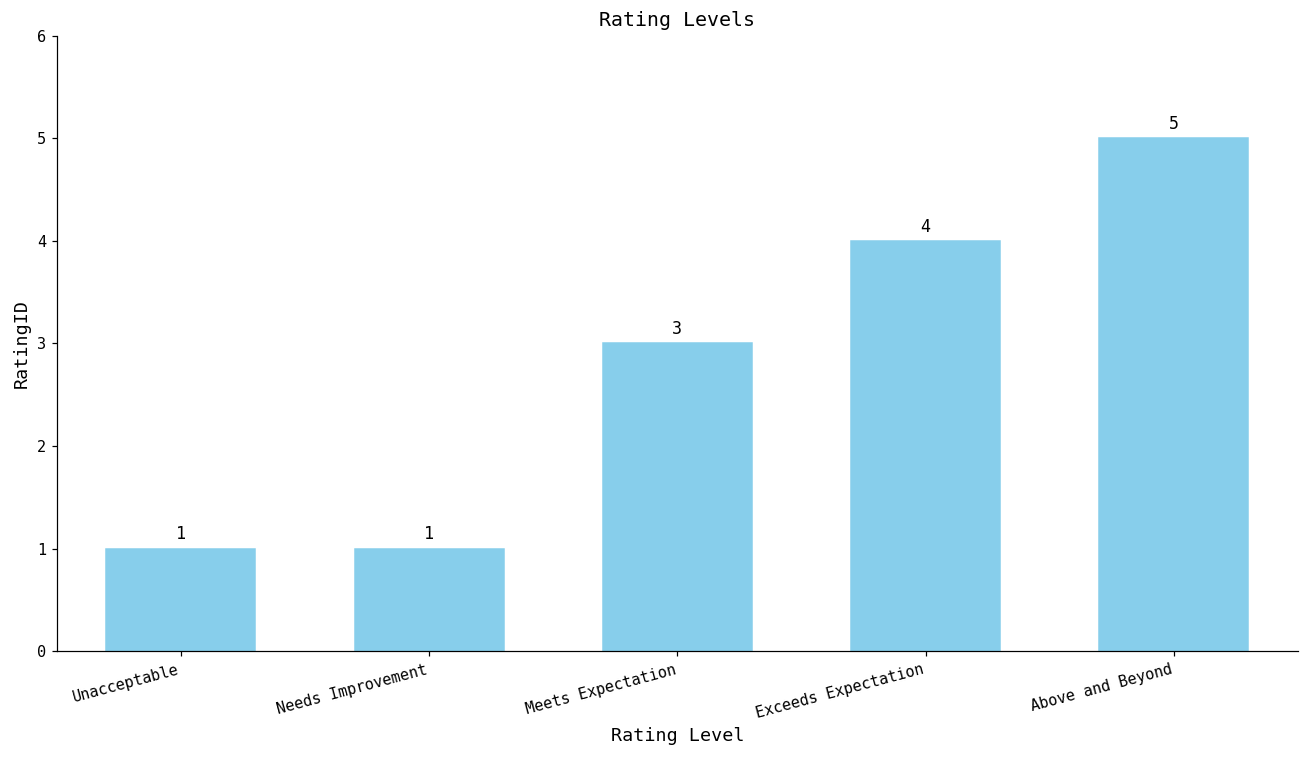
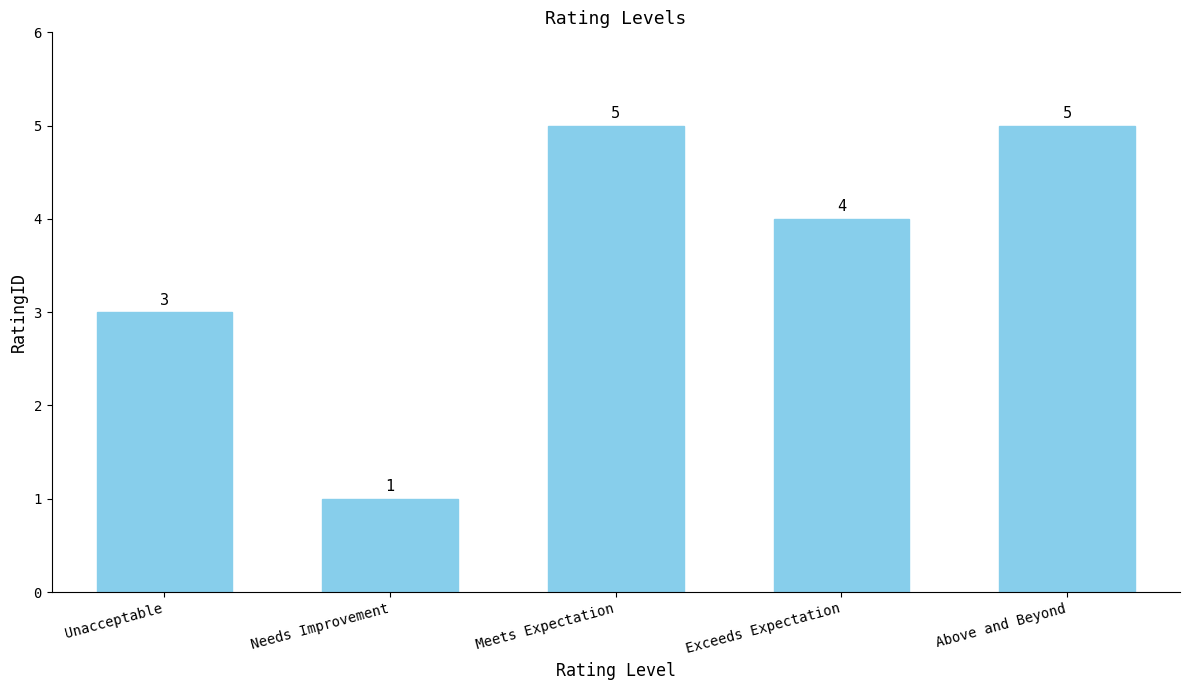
Unacceptable: 1 -> 3
Meets Expectation: 3 -> 5
